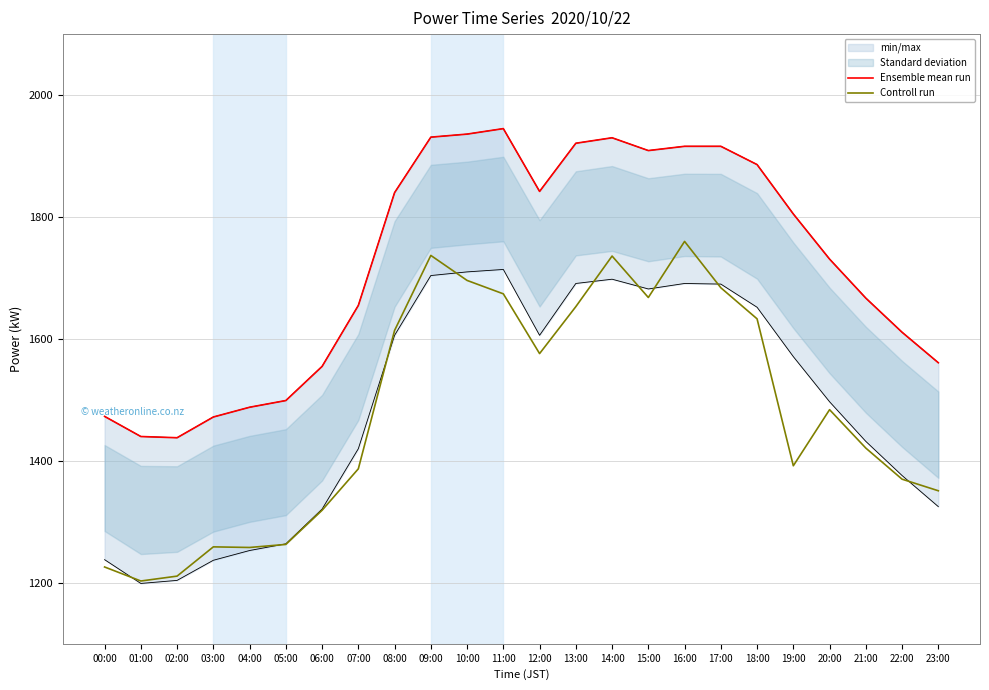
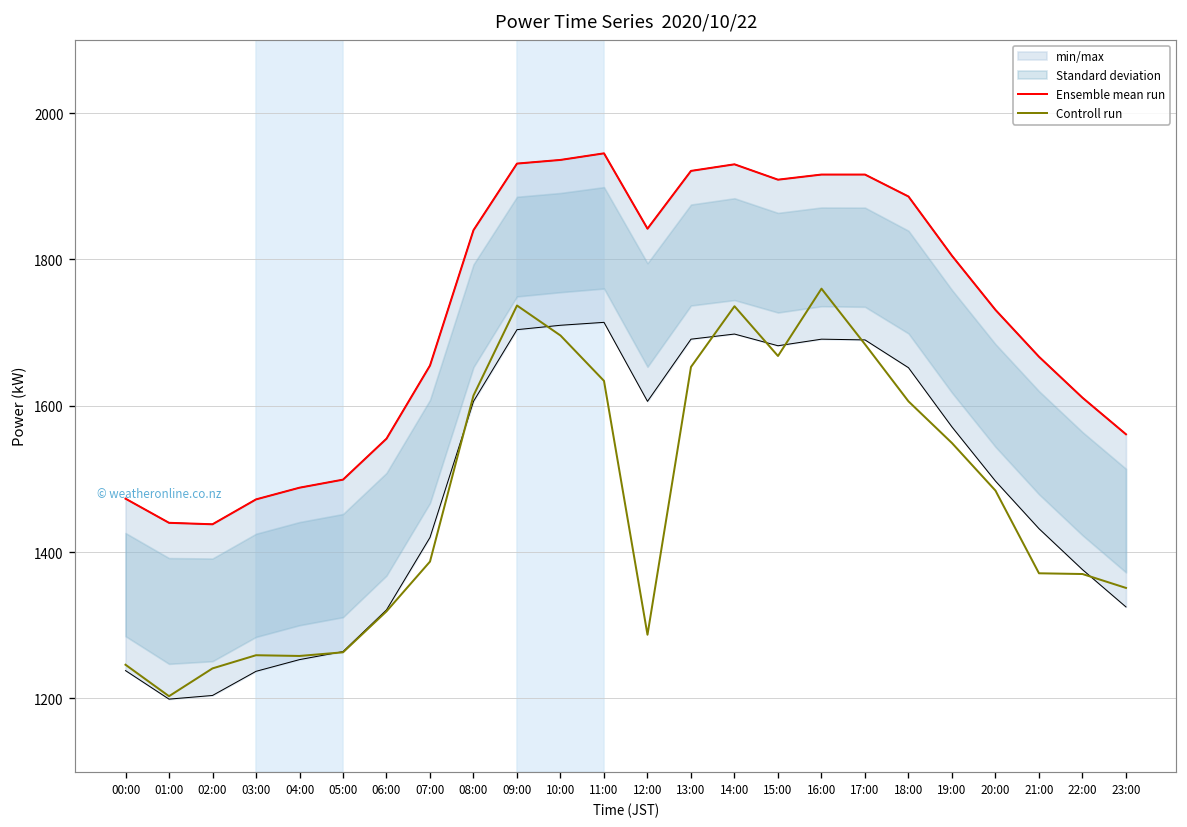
Controll run, 00:00: 1230 -> 1250
Controll run, 02:00: 1210 -> 1240
Controll run, 11:00: 1670 -> 1630
Controll run, 12:00: 1580 -> 1290
Controll run, 18:00: 1630 -> 1610
Controll run, 19:00: 1390 -> 1550
Controll run, 21:00: 1420 -> 1370
